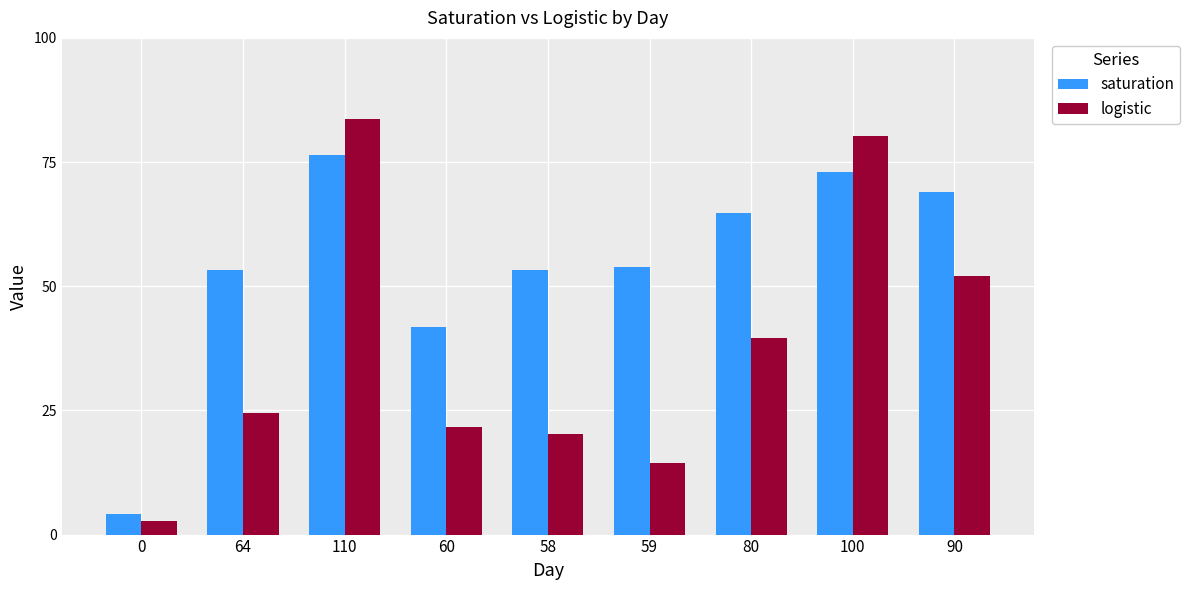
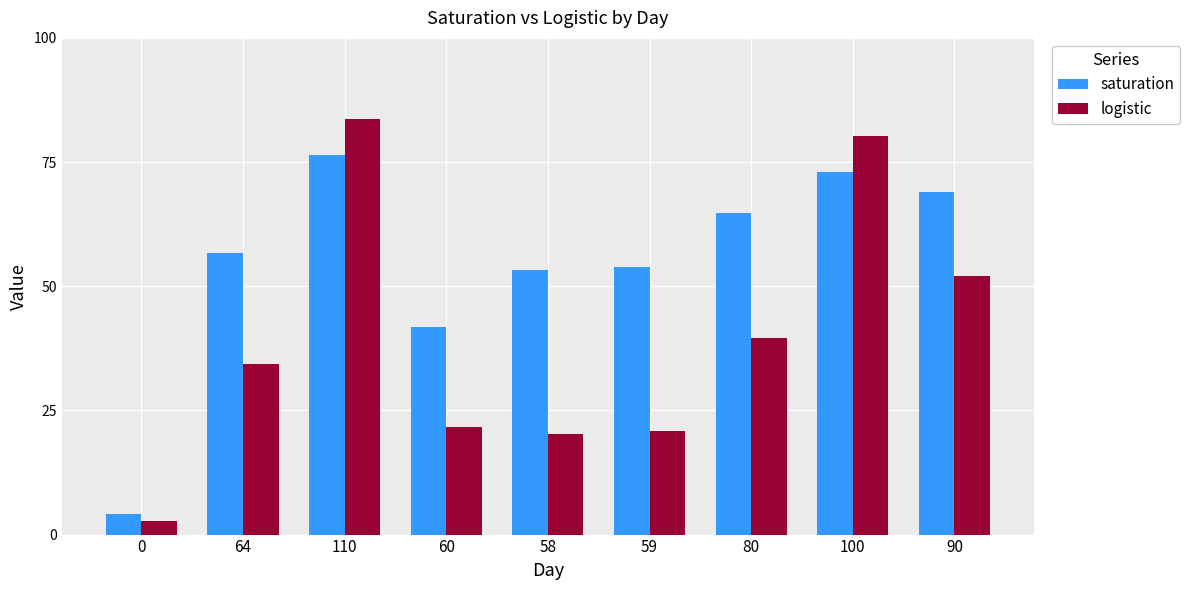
saturation, 64: 53 -> 57
logistic, 64: 25 -> 34
logistic, 59: 14 -> 21
